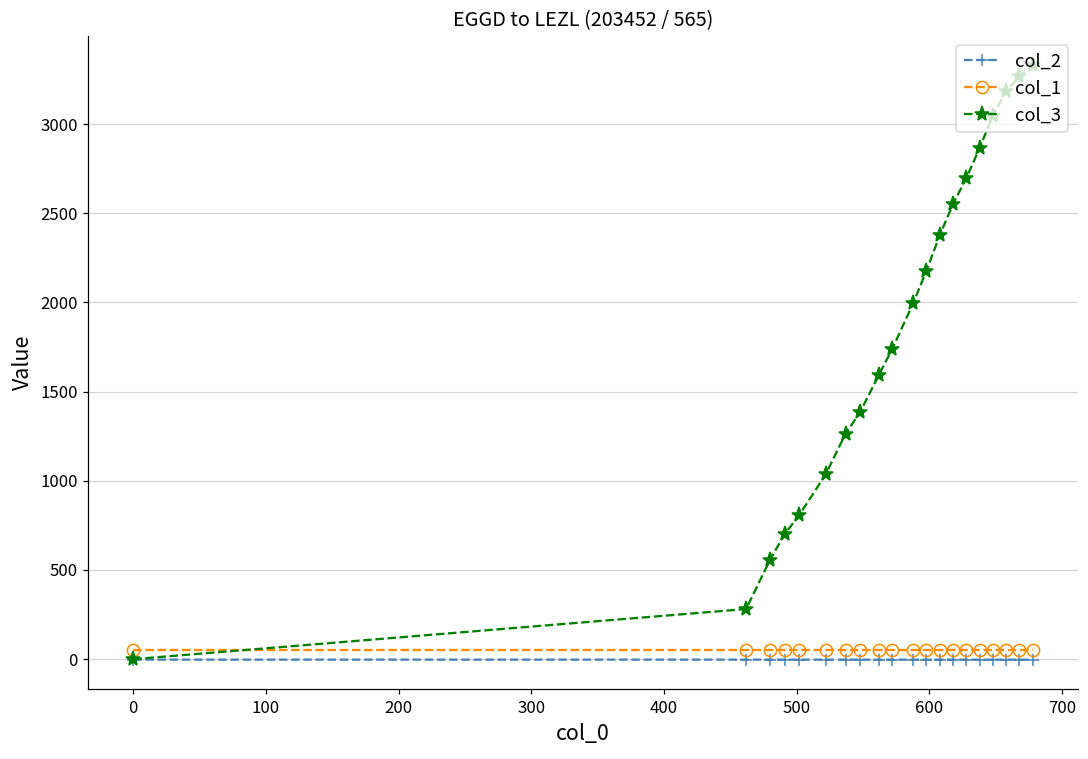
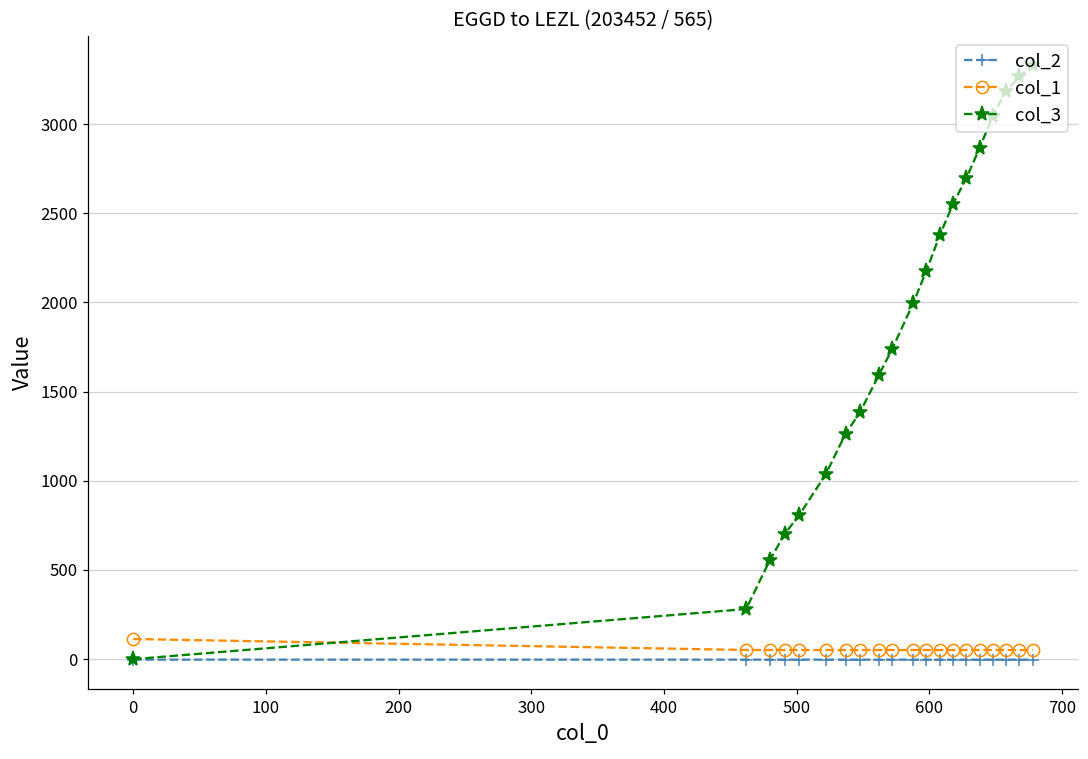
col_1, 0: 50 -> 110
